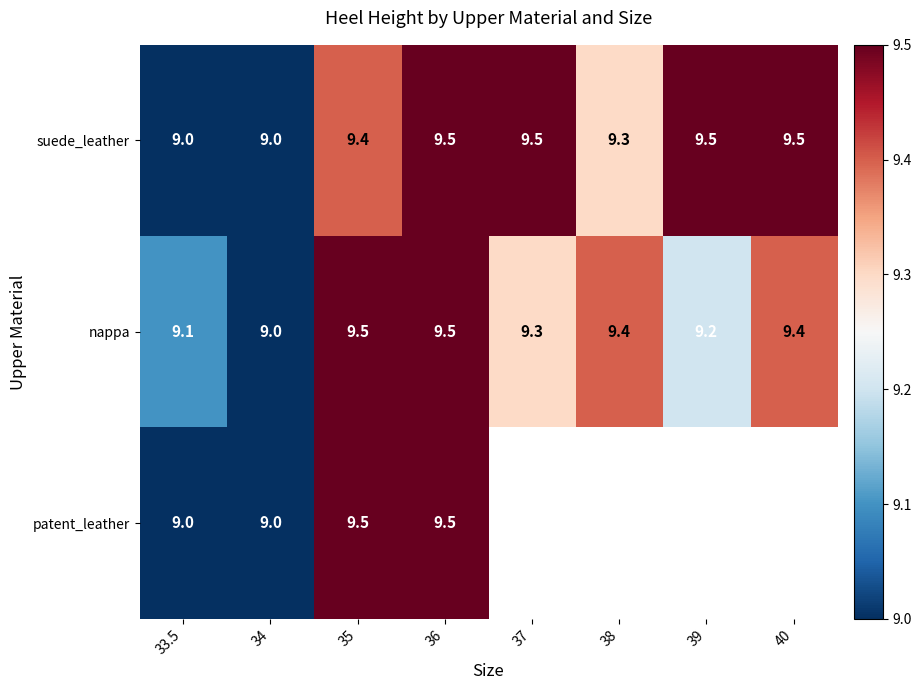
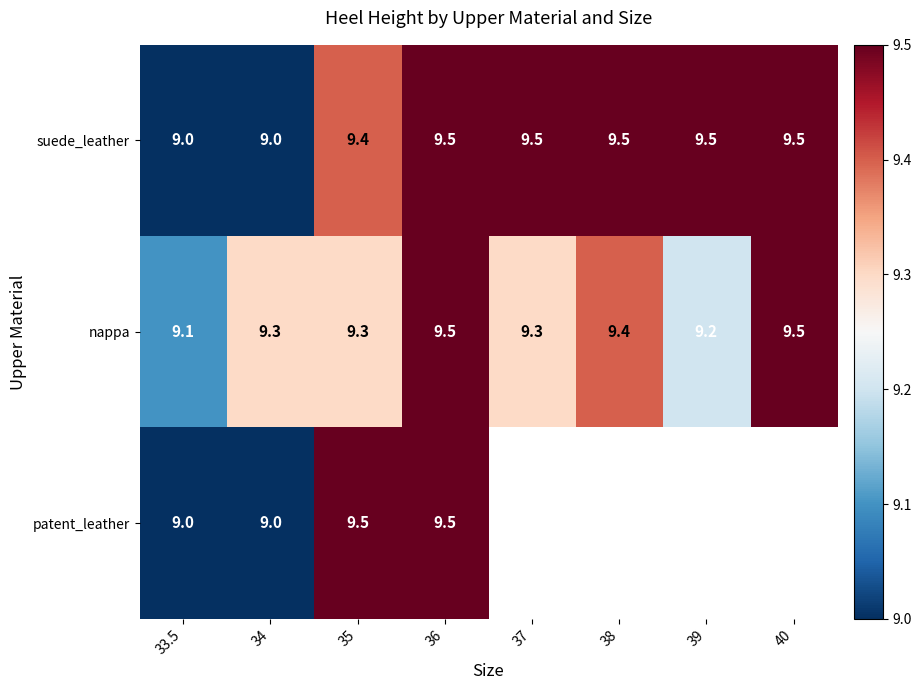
suede_leather, 38: 9.3 -> 9.5
nappa, 34: 9.0 -> 9.3
nappa, 35: 9.5 -> 9.3
nappa, 40: 9.4 -> 9.5
